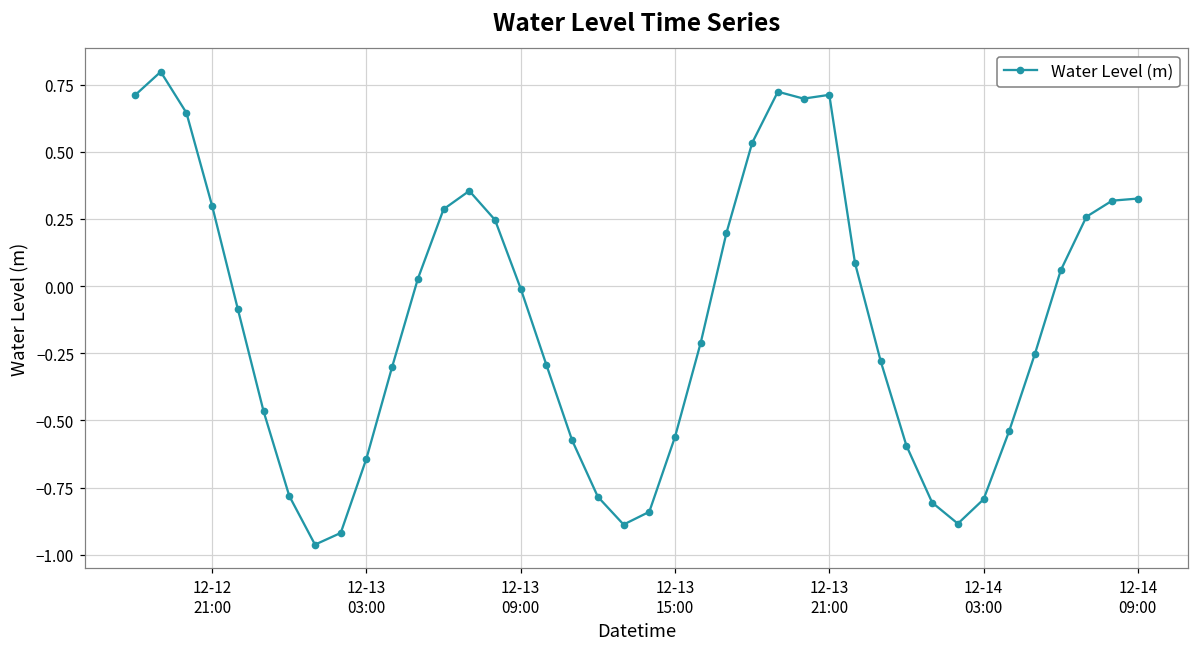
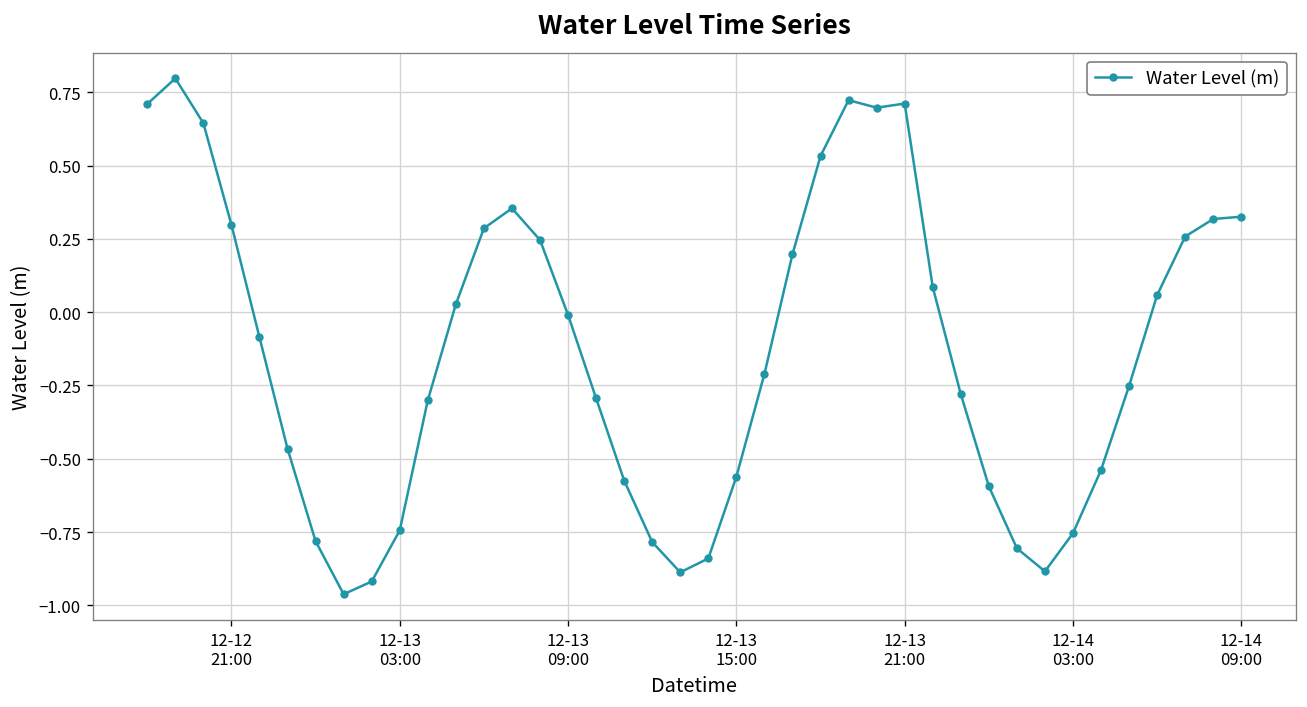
12-13 03:00: -0.64 -> -0.74
12-14 03:00: -0.79 -> -0.75
